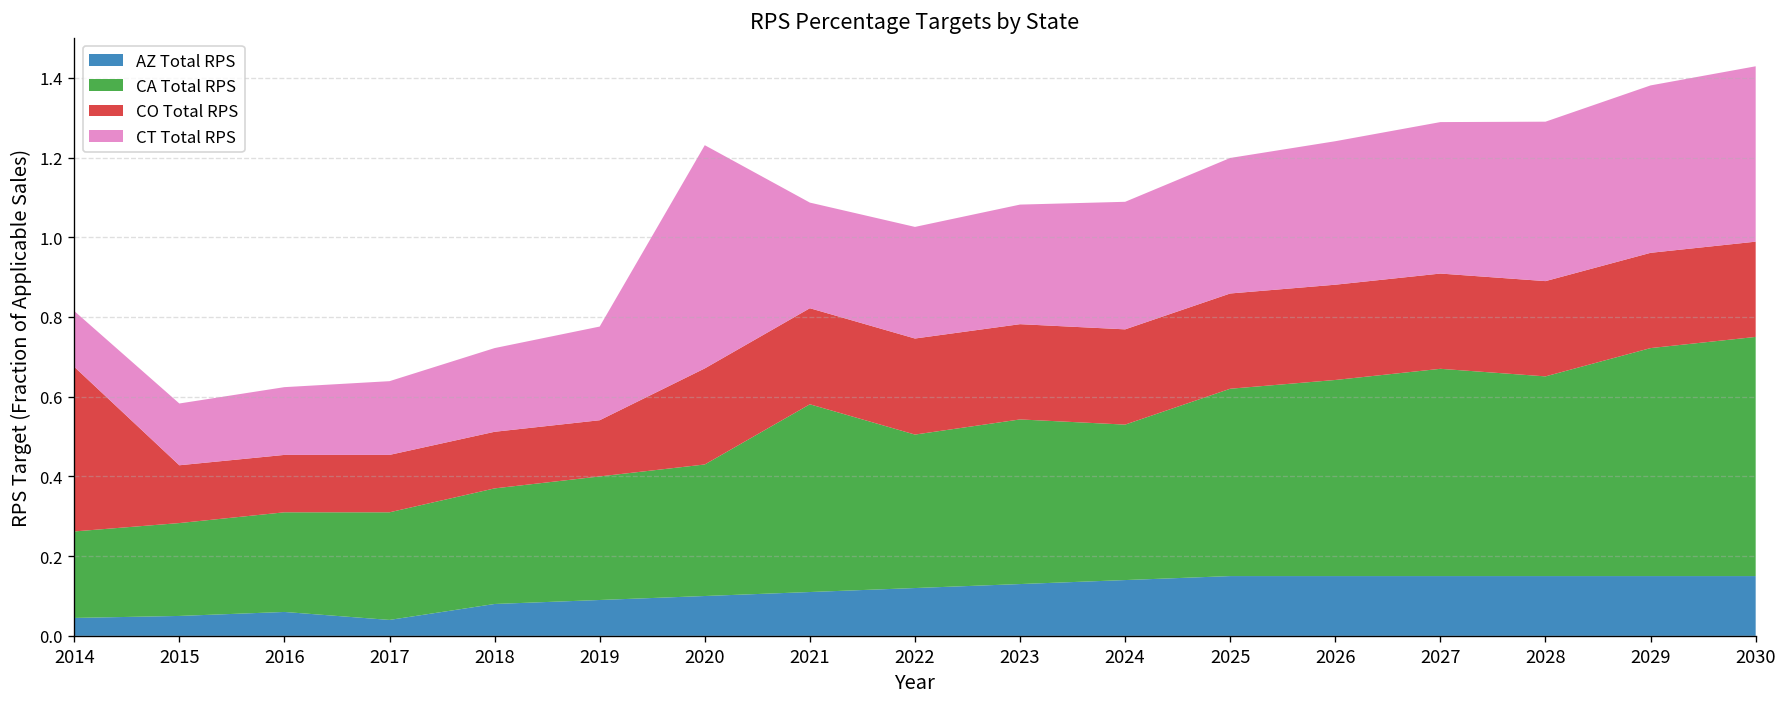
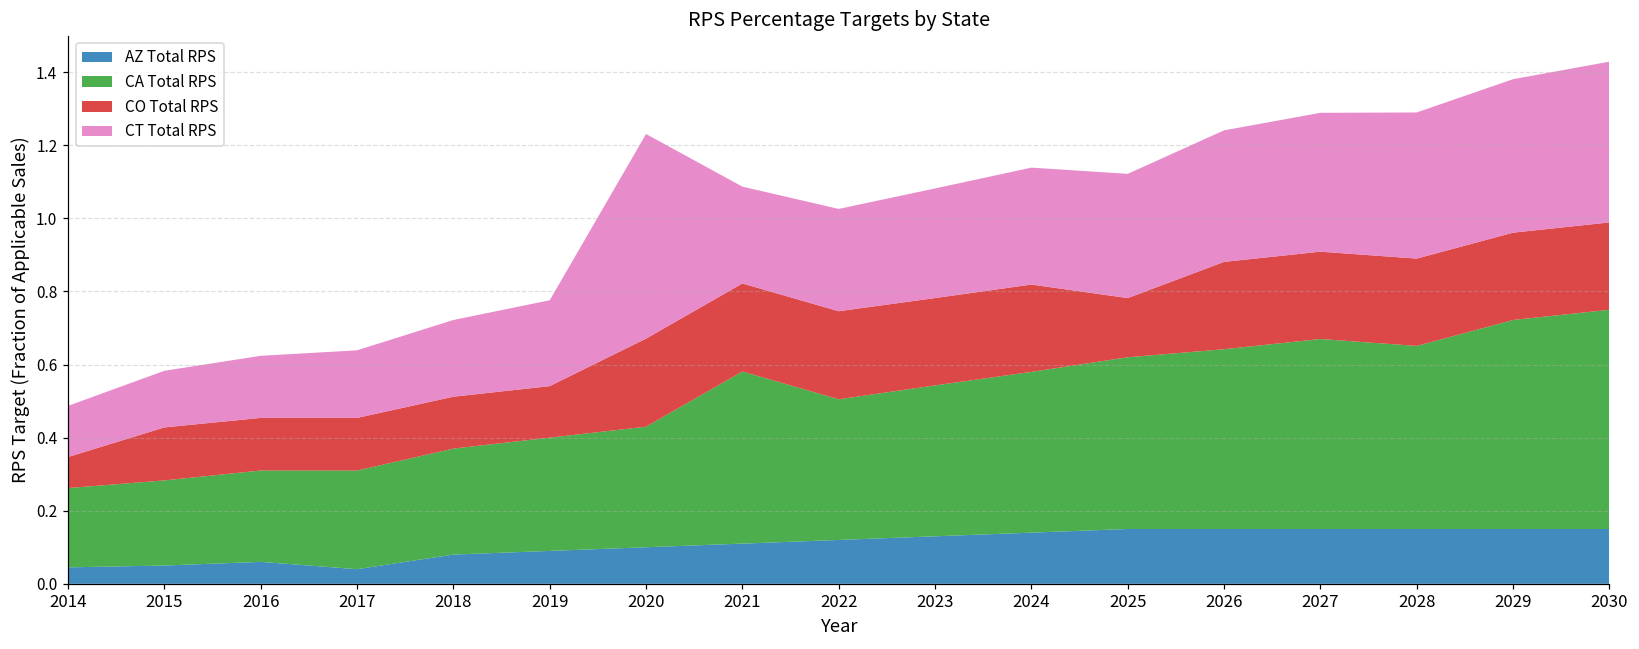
CO Total RPS, 2014: 0.41 -> 0.09
CA Total RPS, 2024: 0.39 -> 0.44
CO Total RPS, 2025: 0.24 -> 0.16
